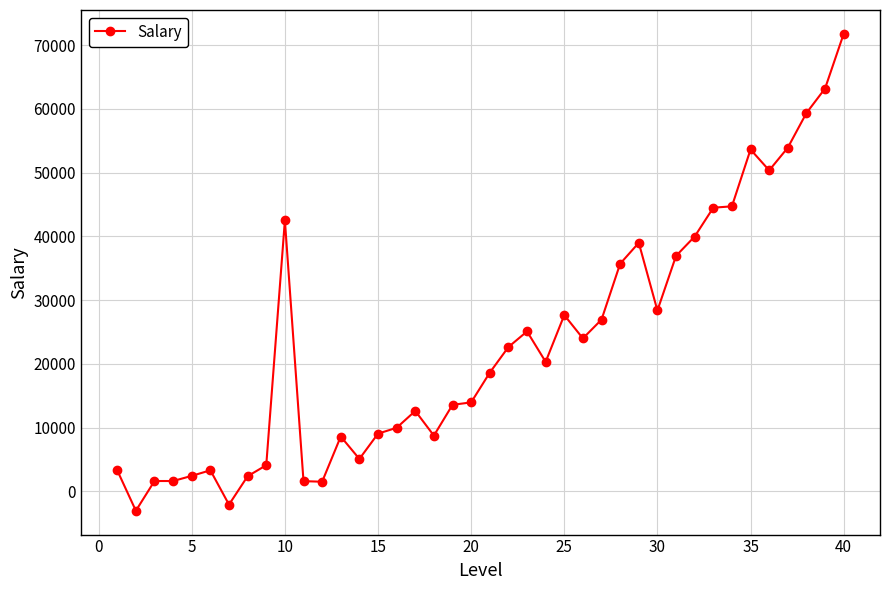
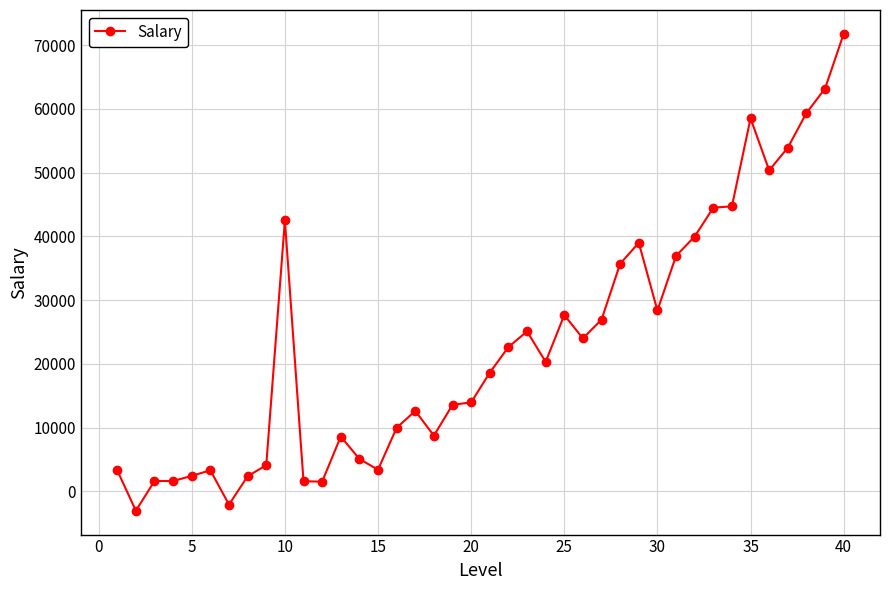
15: 9000 -> 3000
35: 54000 -> 59000
